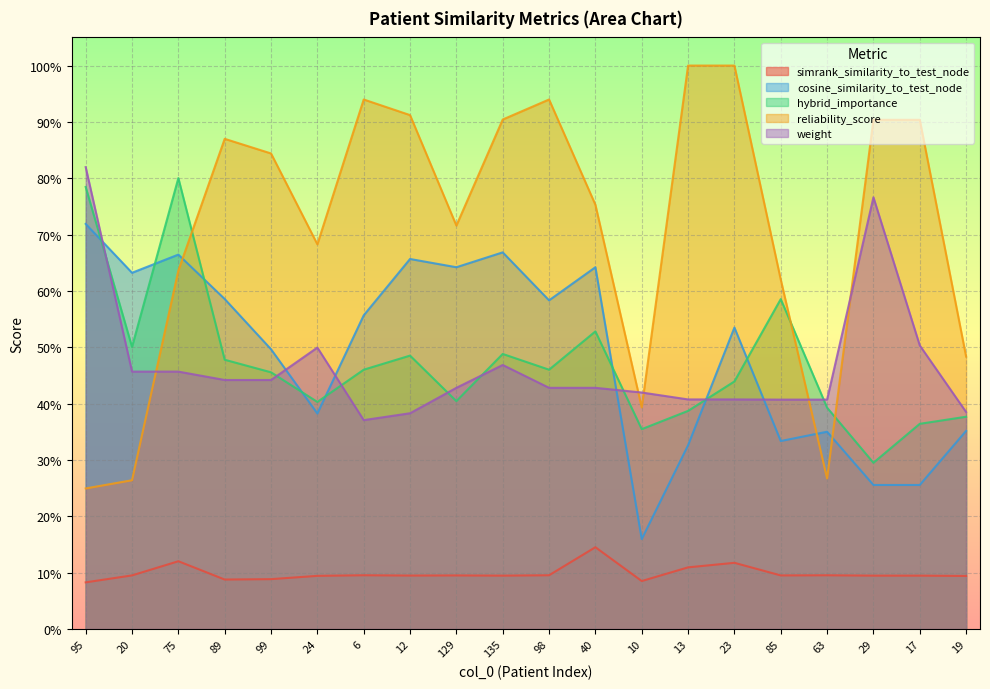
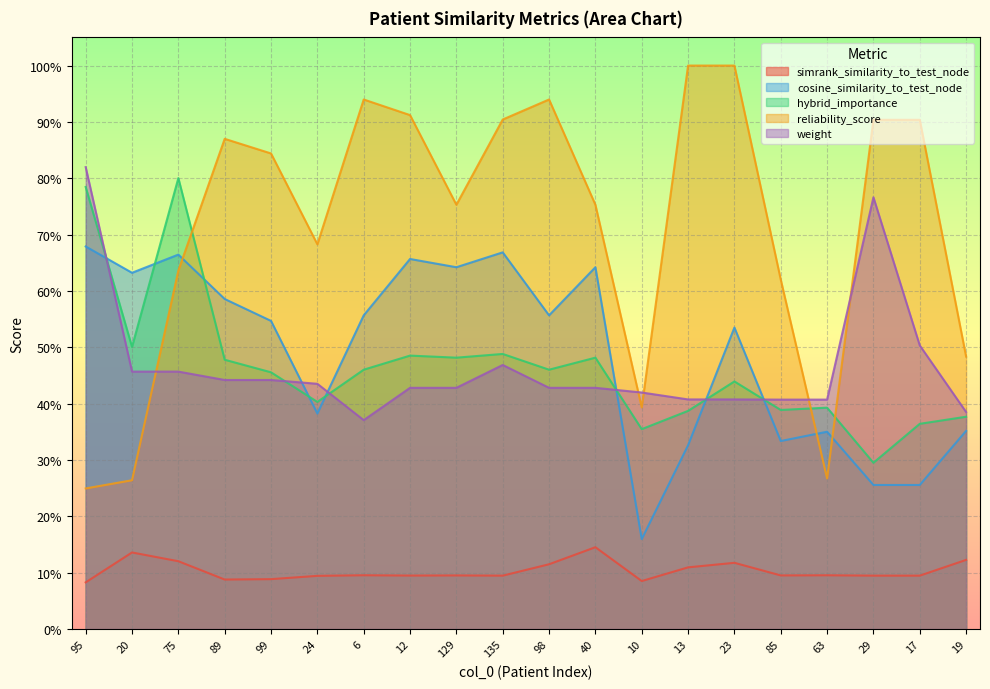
cosine_similarity_to_test_node, 95: 72% -> 68%
simrank_similarity_to_test_node, 20: 9% -> 14%
cosine_similarity_to_test_node, 99: 50% -> 55%
weight, 24: 50% -> 44%
weight, 12: 38% -> 43%
hybrid_importance, 129: 40% -> 48%
reliability_score, 129: 72% -> 75%
simrank_similarity_to_test_node, 98: 10% -> 11%
cosine_similarity_to_test_node, 98: 58% -> 56%
hybrid_importance, 40: 53% -> 48%
hybrid_importance, 85: 59% -> 39%
simrank_similarity_to_test_node, 19: 9% -> 12%
